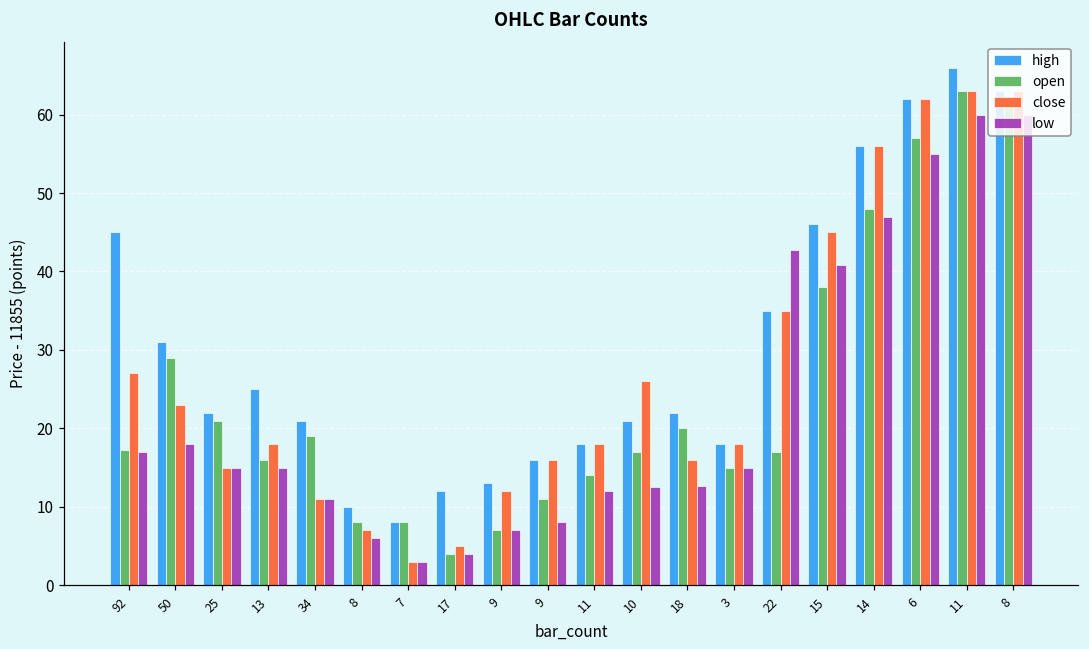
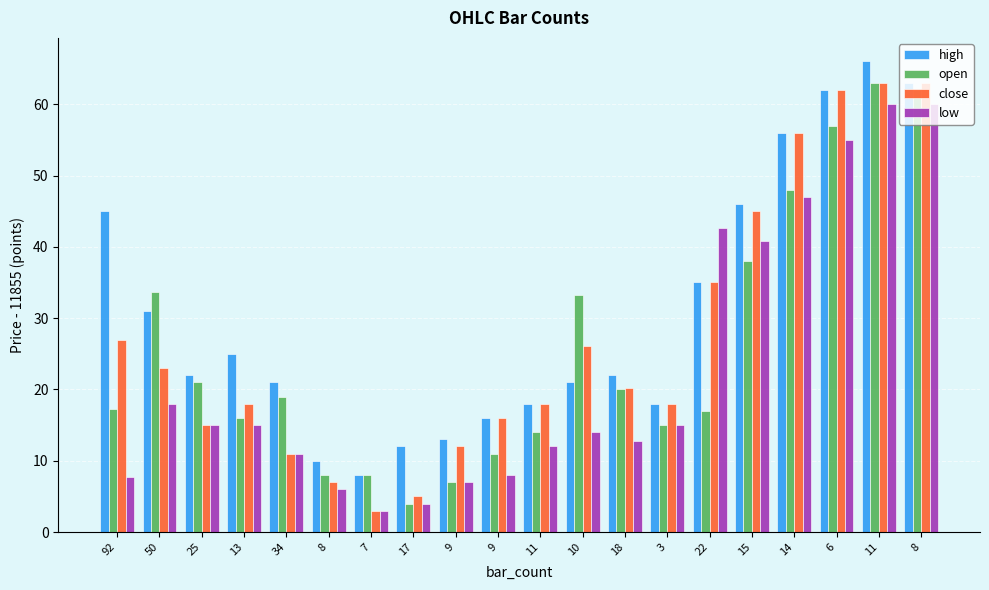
low, 92: 17 -> 8
open, 50: 29 -> 34
open, 10: 17 -> 33
low, 10: 13 -> 14
close, 18: 16 -> 20
